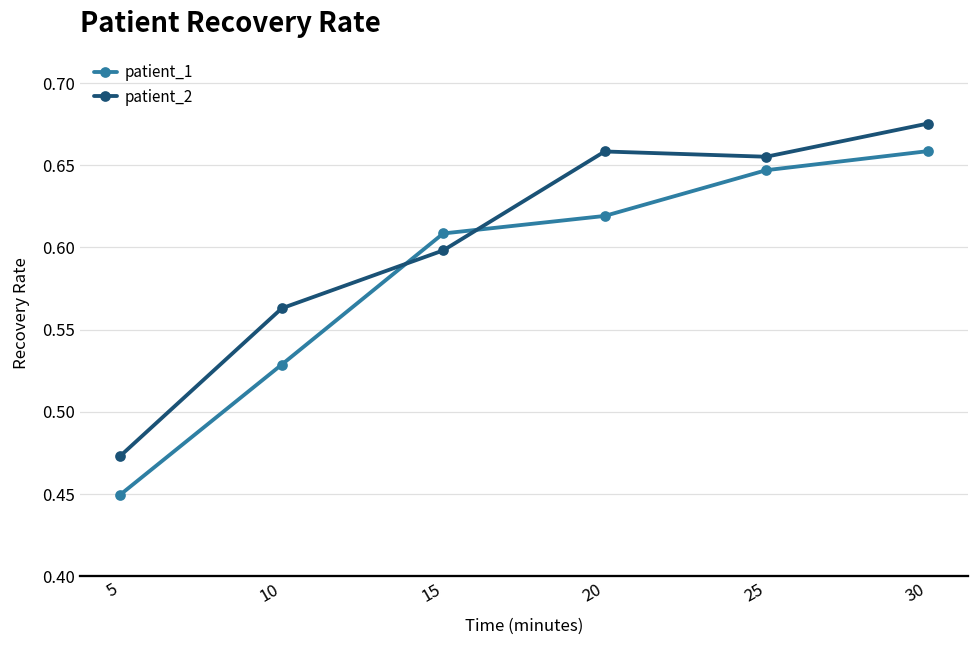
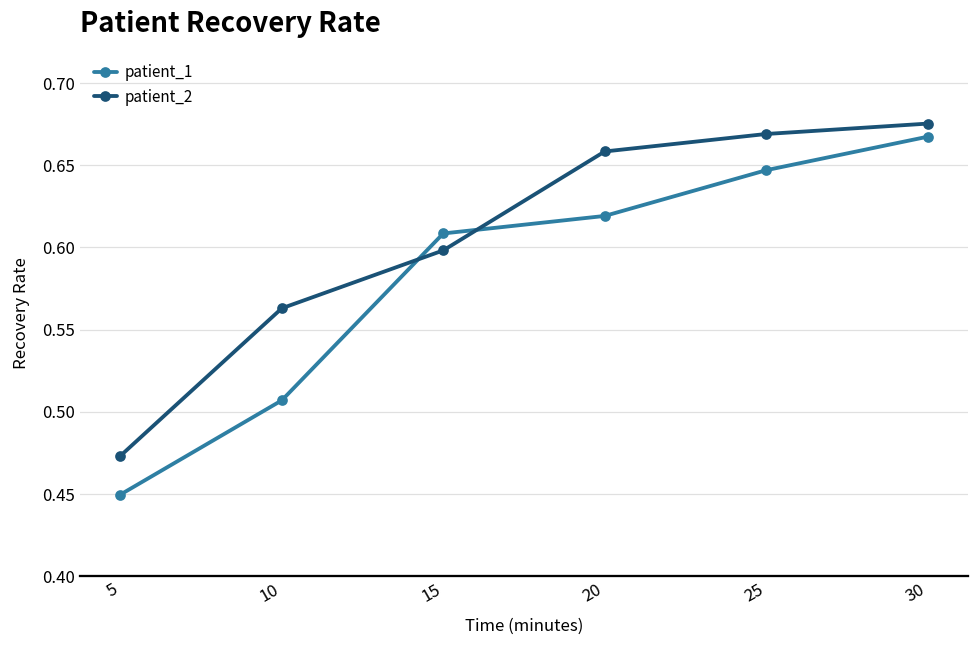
patient_1, 10: 0.529 -> 0.507
patient_2, 25: 0.655 -> 0.669
patient_1, 30: 0.659 -> 0.667
